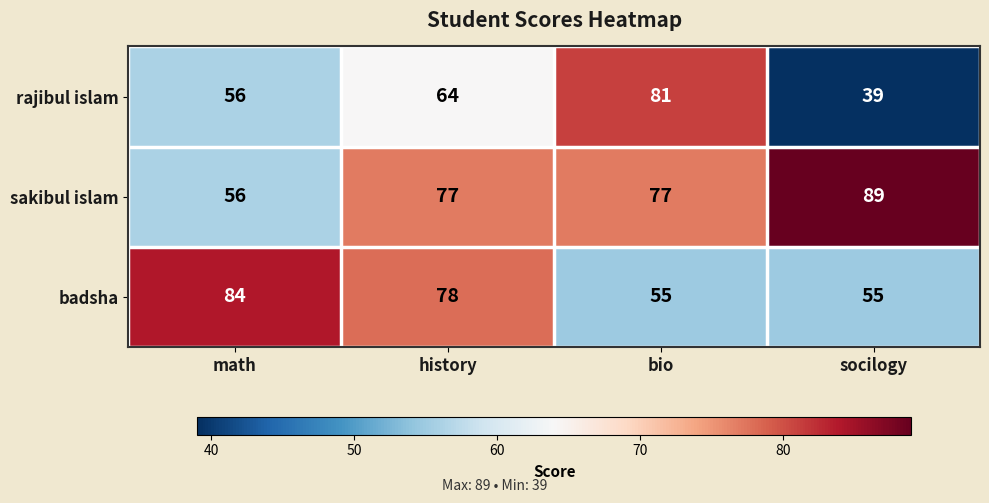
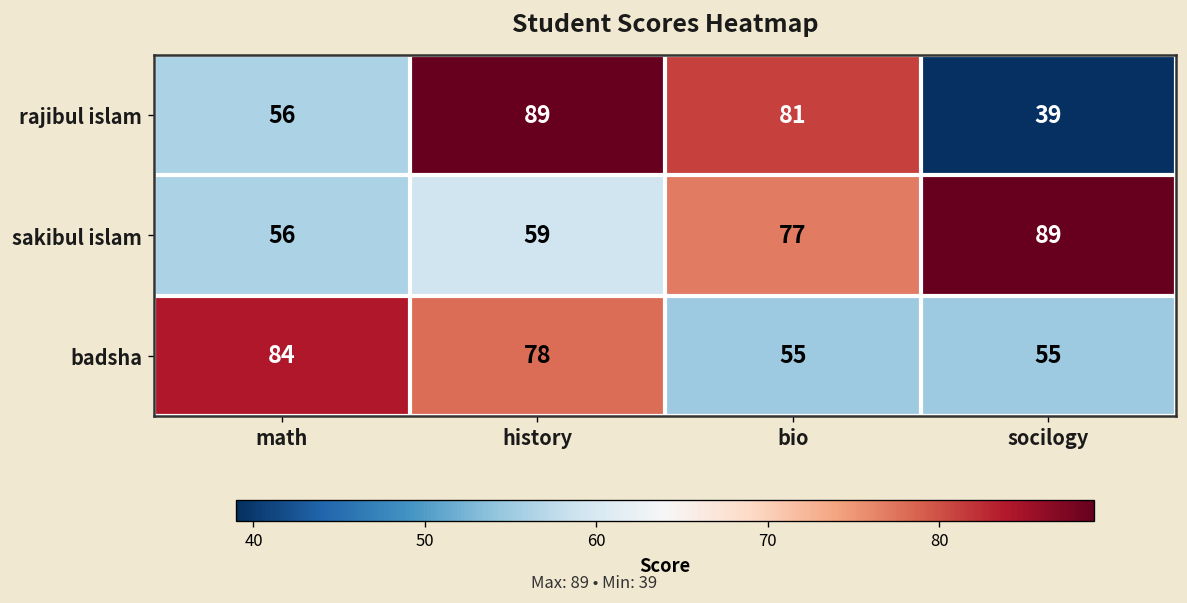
rajibul islam, history: 64 -> 89
sakibul islam, history: 77 -> 59
